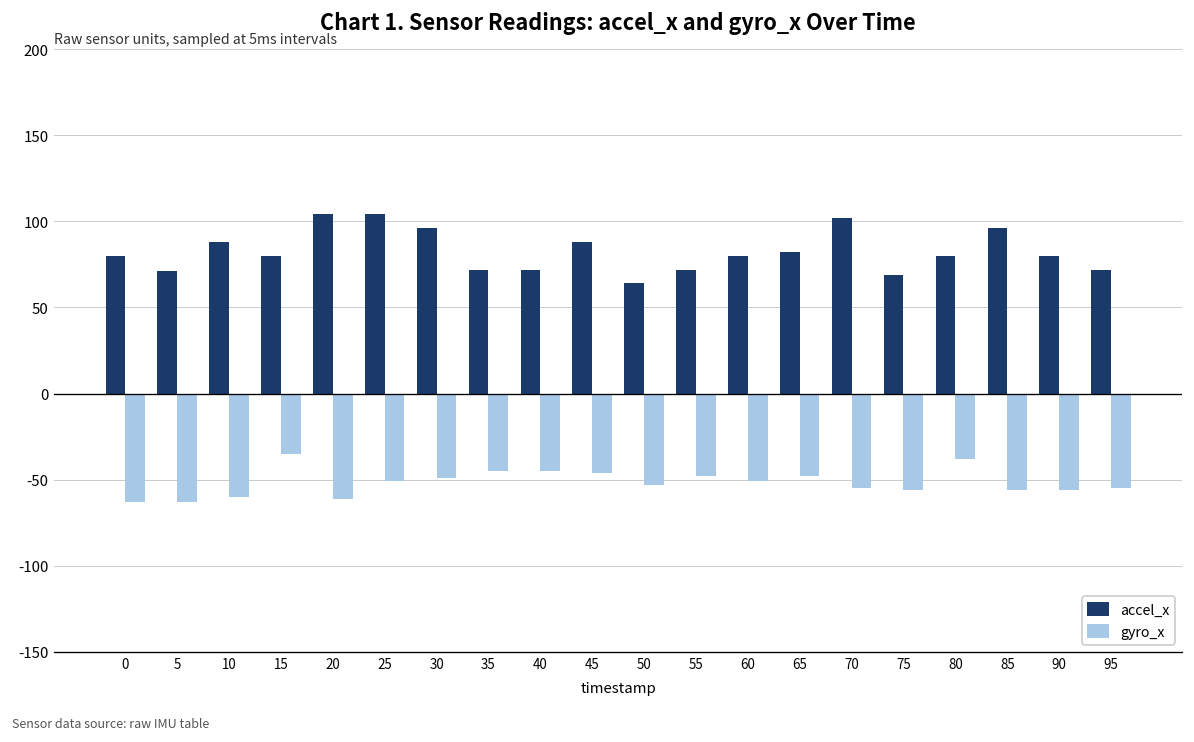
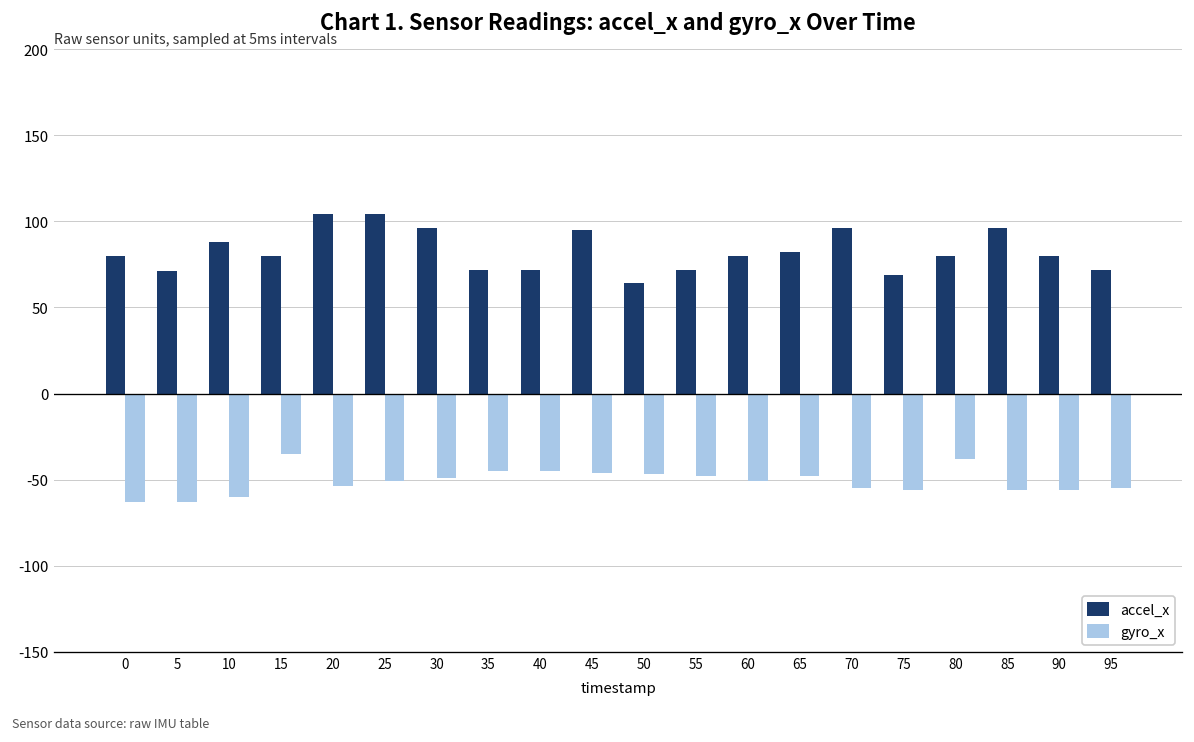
gyro_x, 20: -61 -> -54
accel_x, 45: 88 -> 95
gyro_x, 50: -53 -> -47
accel_x, 70: 102 -> 96
